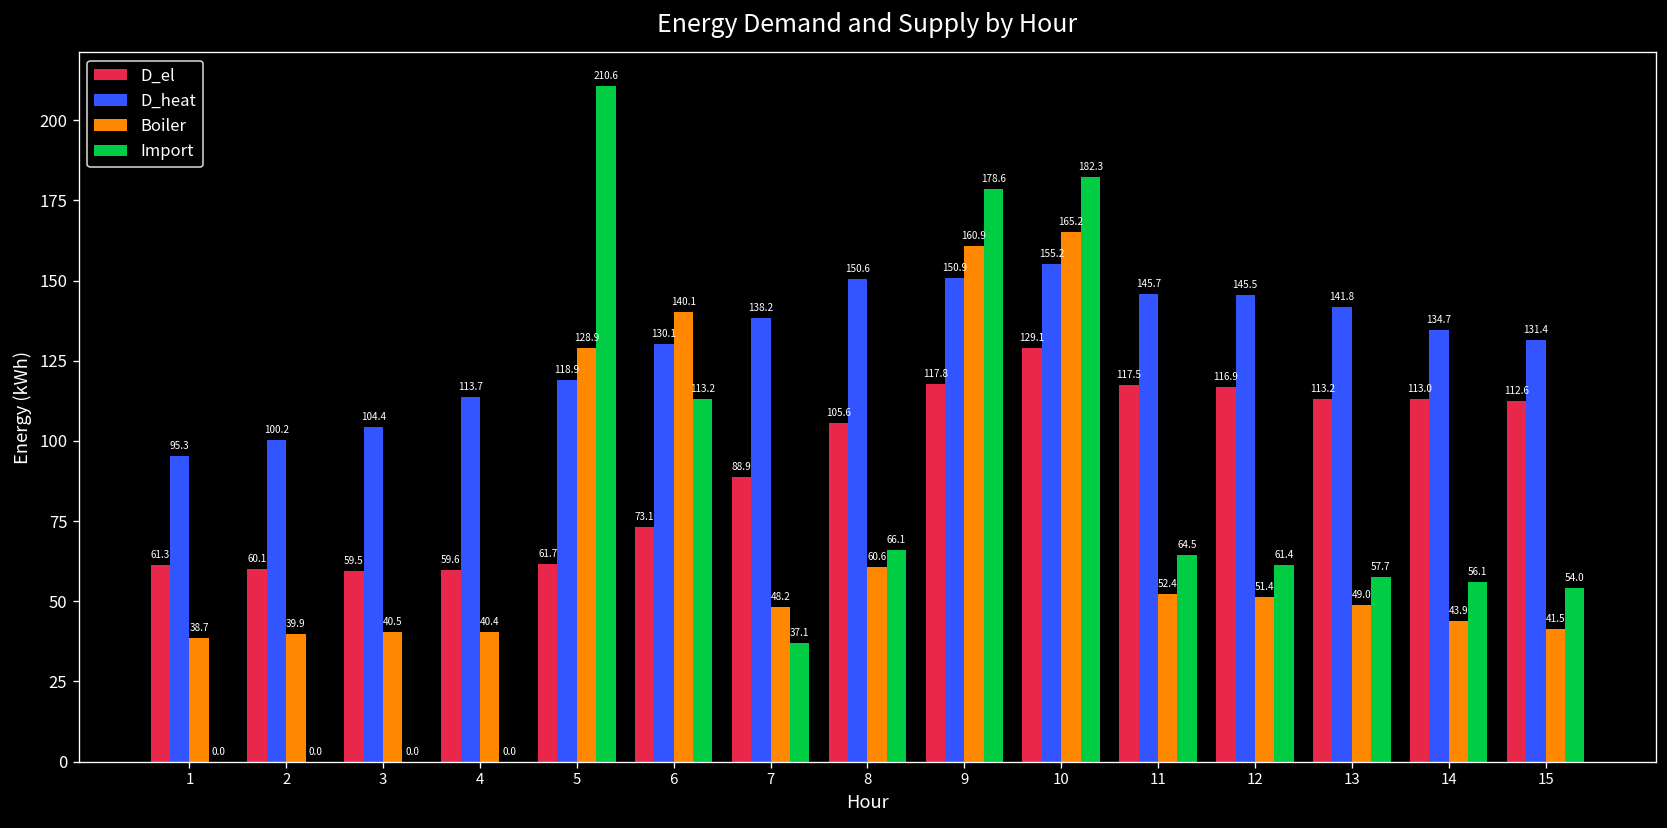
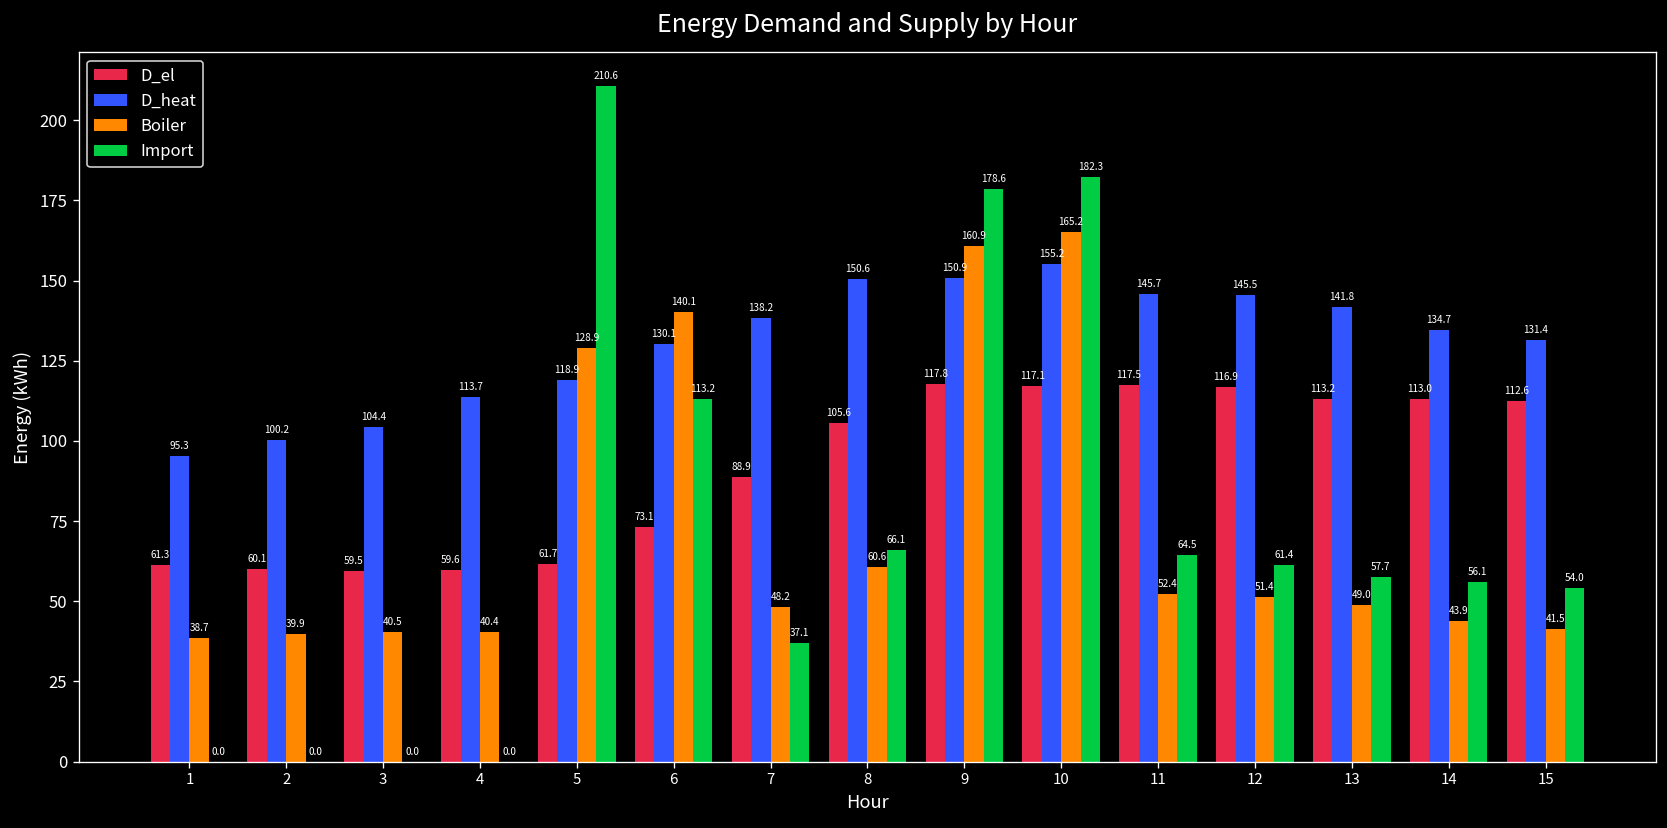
D_el, 10: 129.1 -> 117.1
